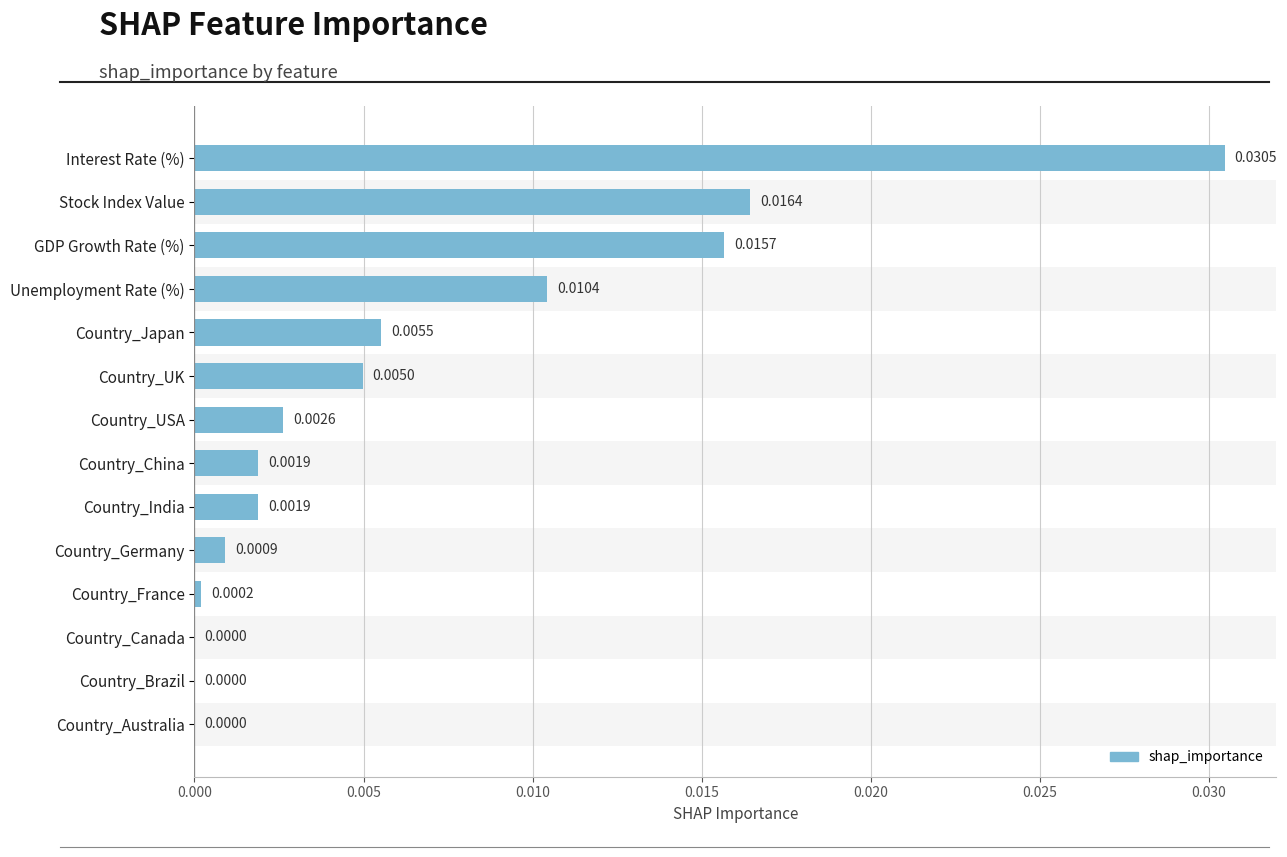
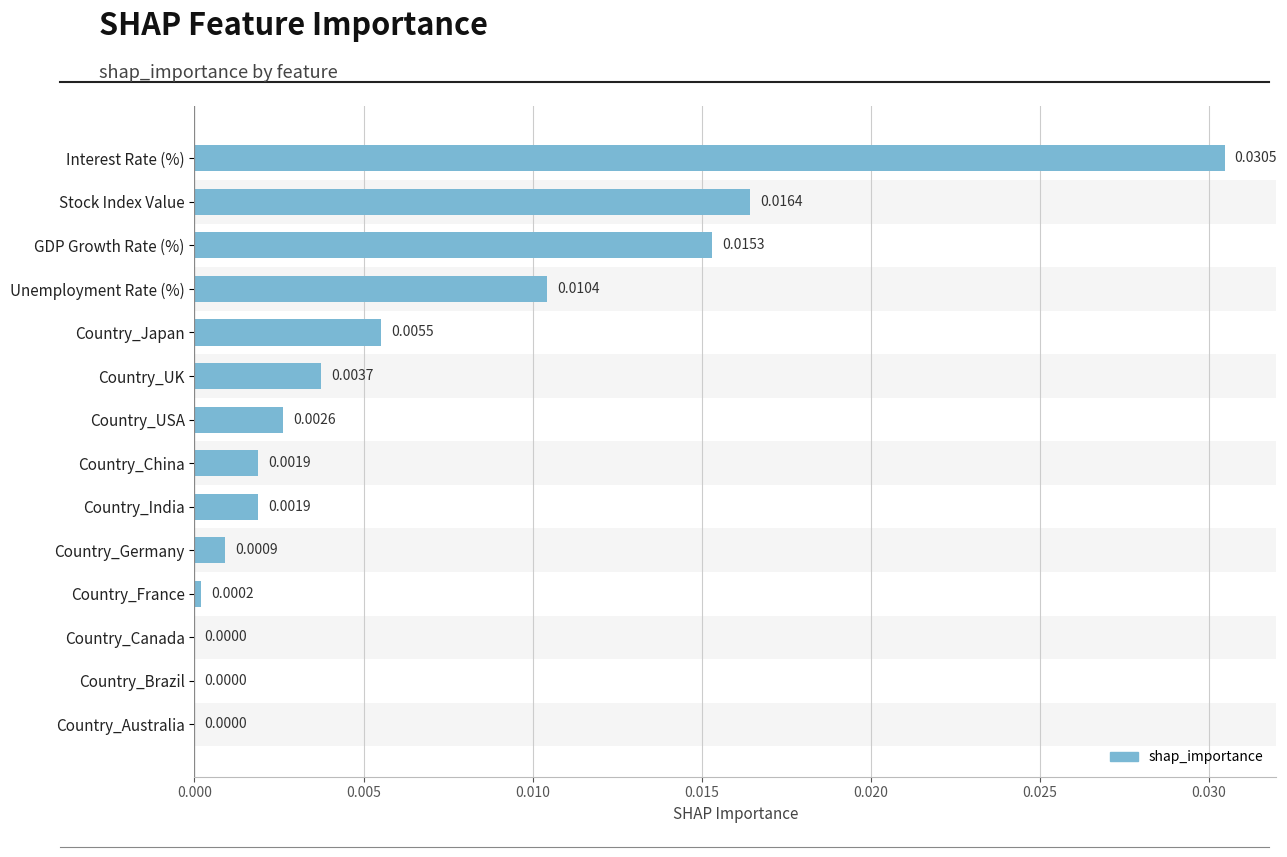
GDP Growth Rate (%): 0.0157 -> 0.0153
Country_UK: 0.0050 -> 0.0037
